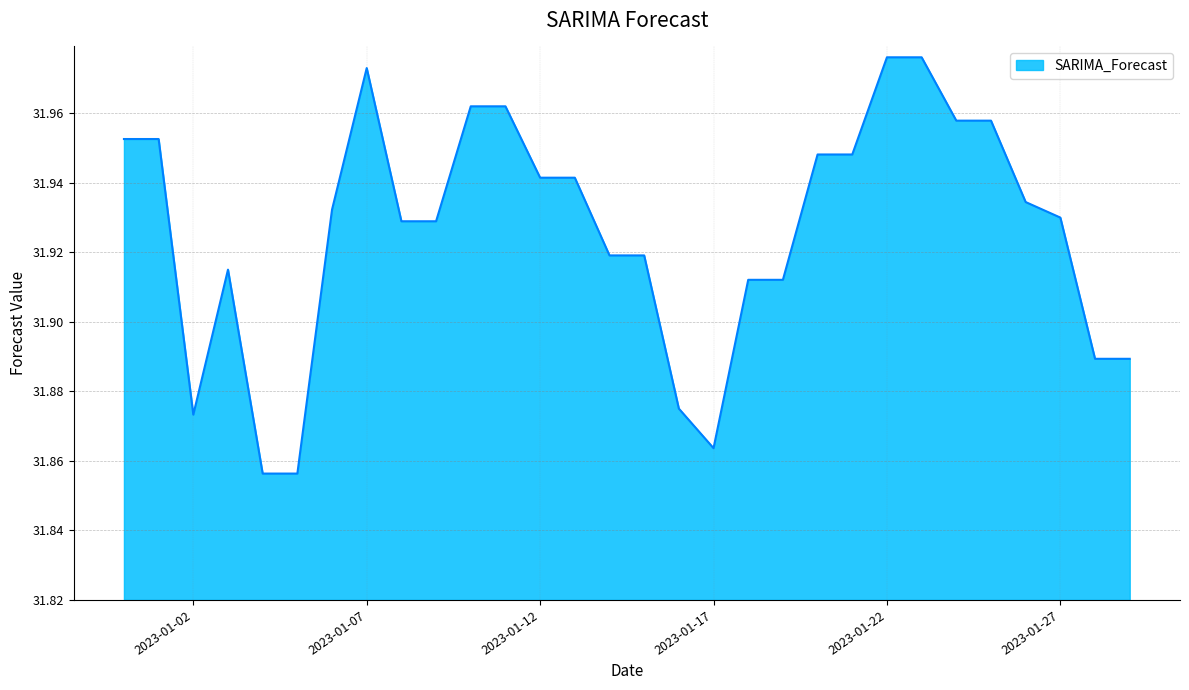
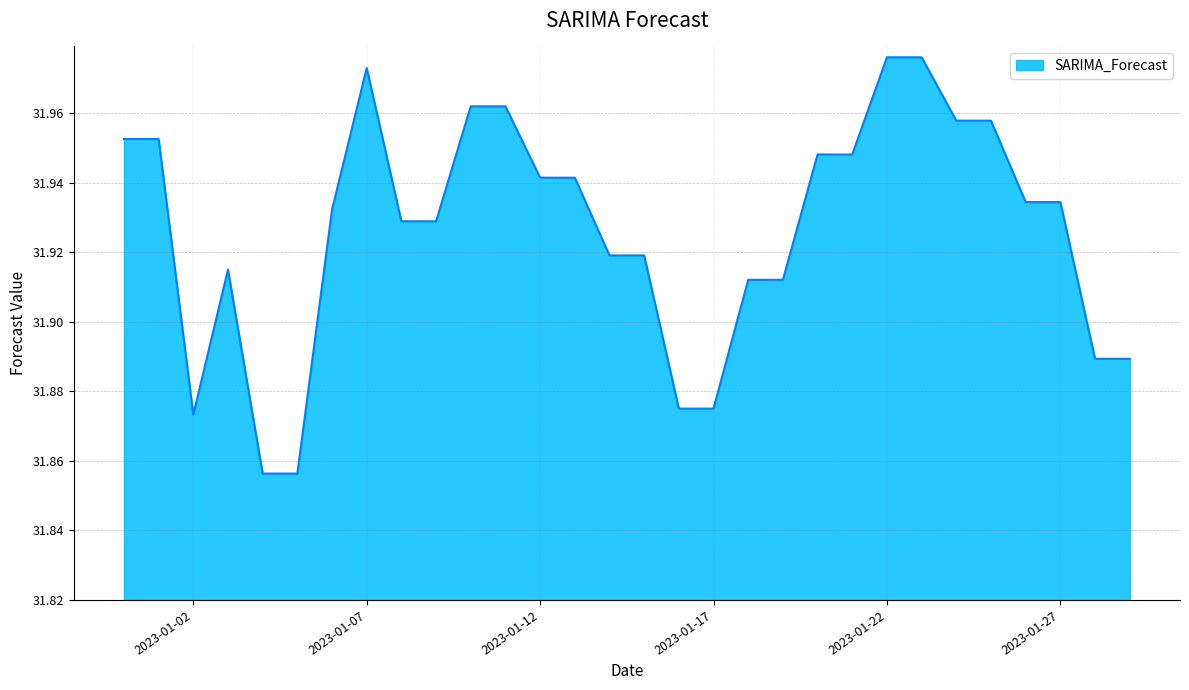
2023-01-17: 31.864 -> 31.875
2023-01-27: 31.930 -> 31.934
